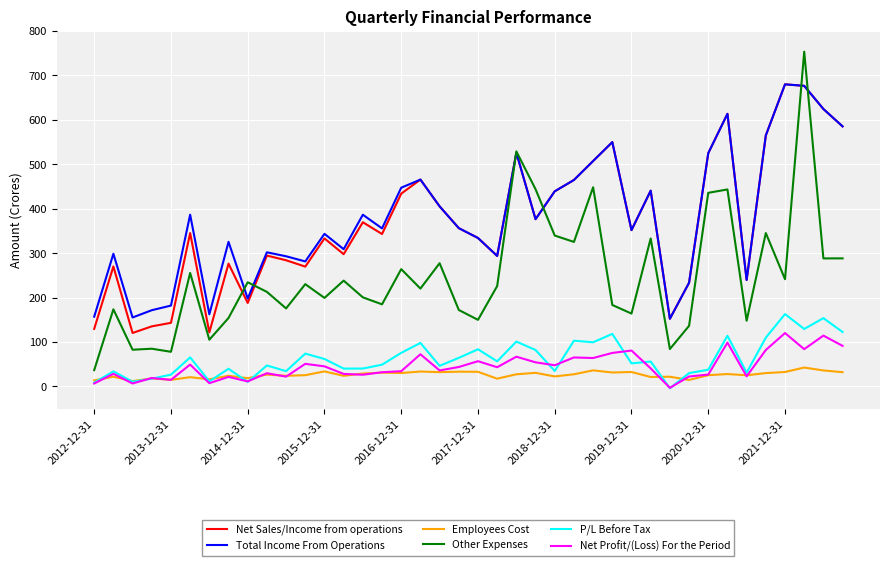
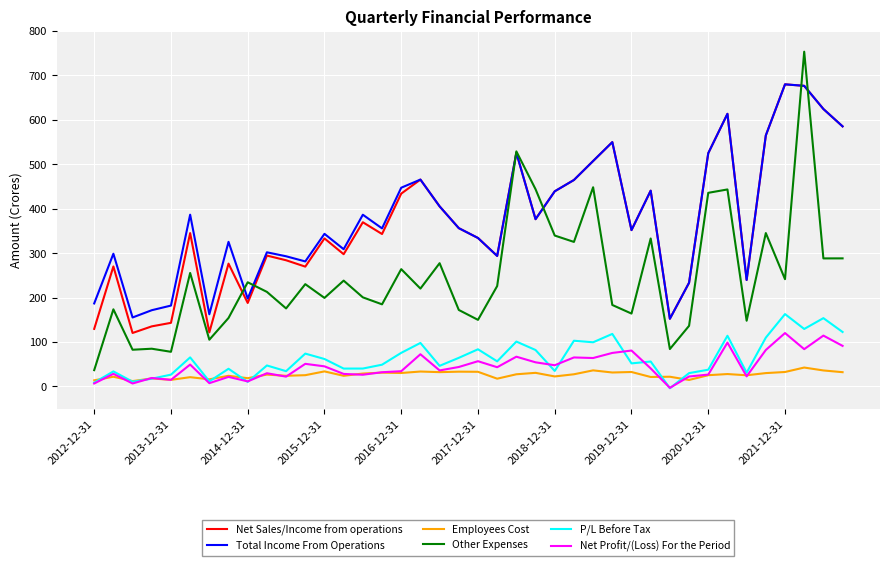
Total Income From Operations, 2012-12-31: 160 -> 190
